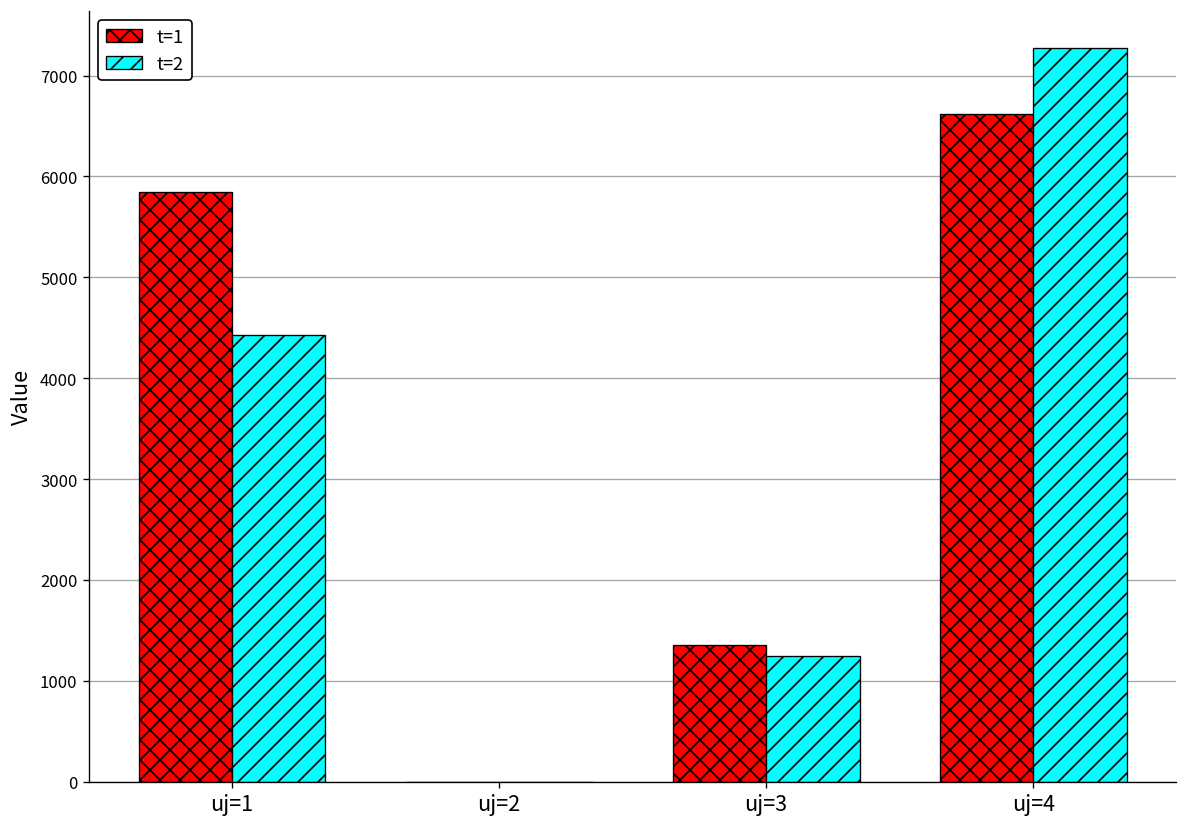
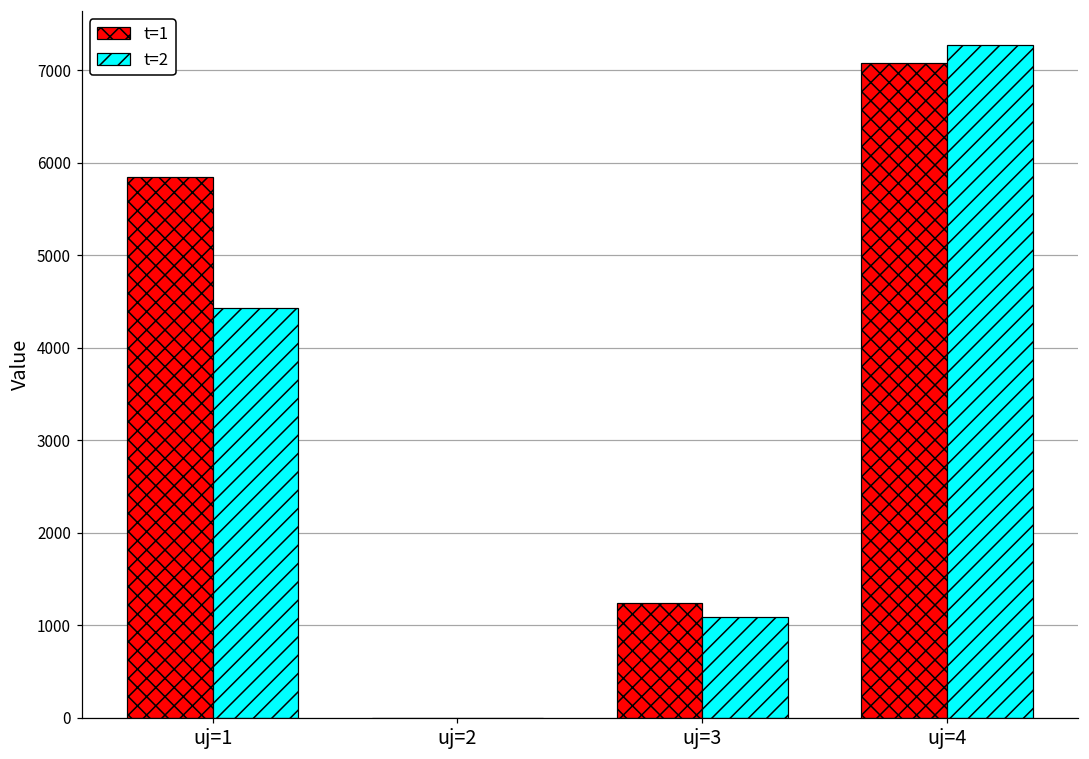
t=1, uj=3: 1400 -> 1200
t=2, uj=3: 1200 -> 1100
t=1, uj=4: 6600 -> 7100
